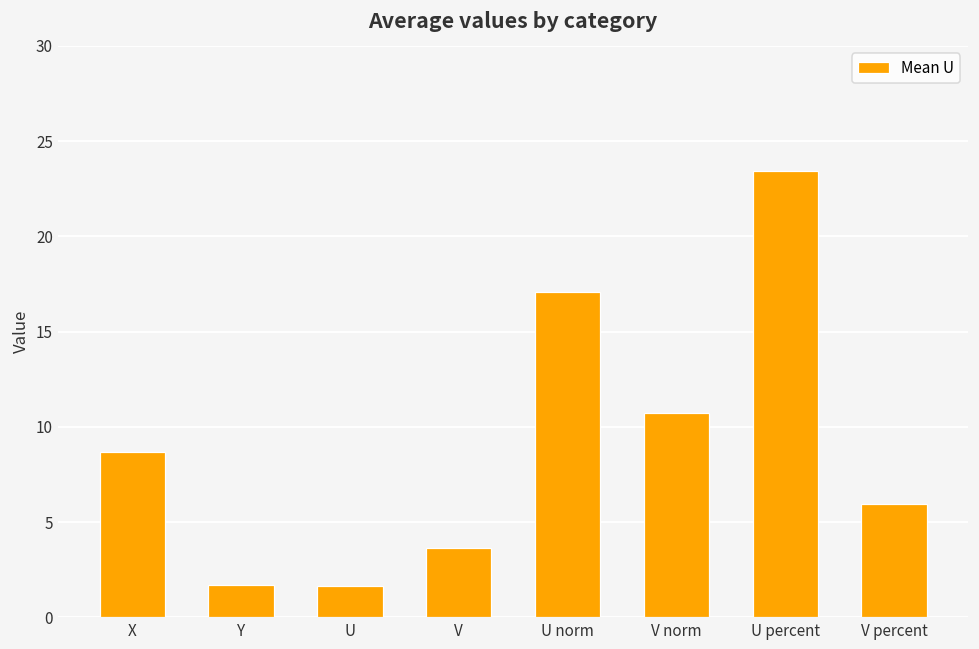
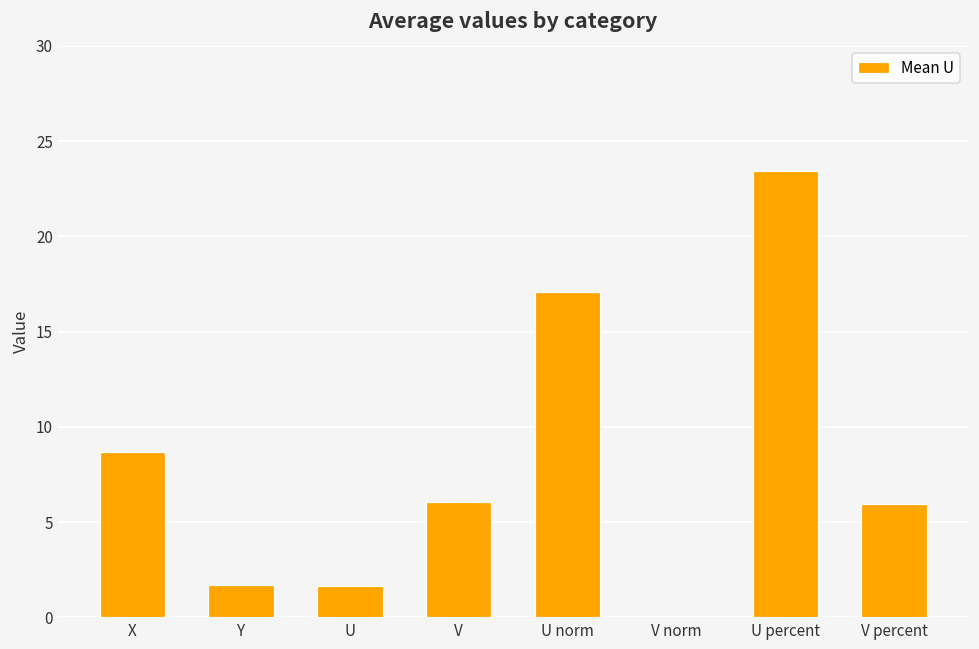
V: 3.6 -> 6.1
V norm: 10.7 -> 0.1
